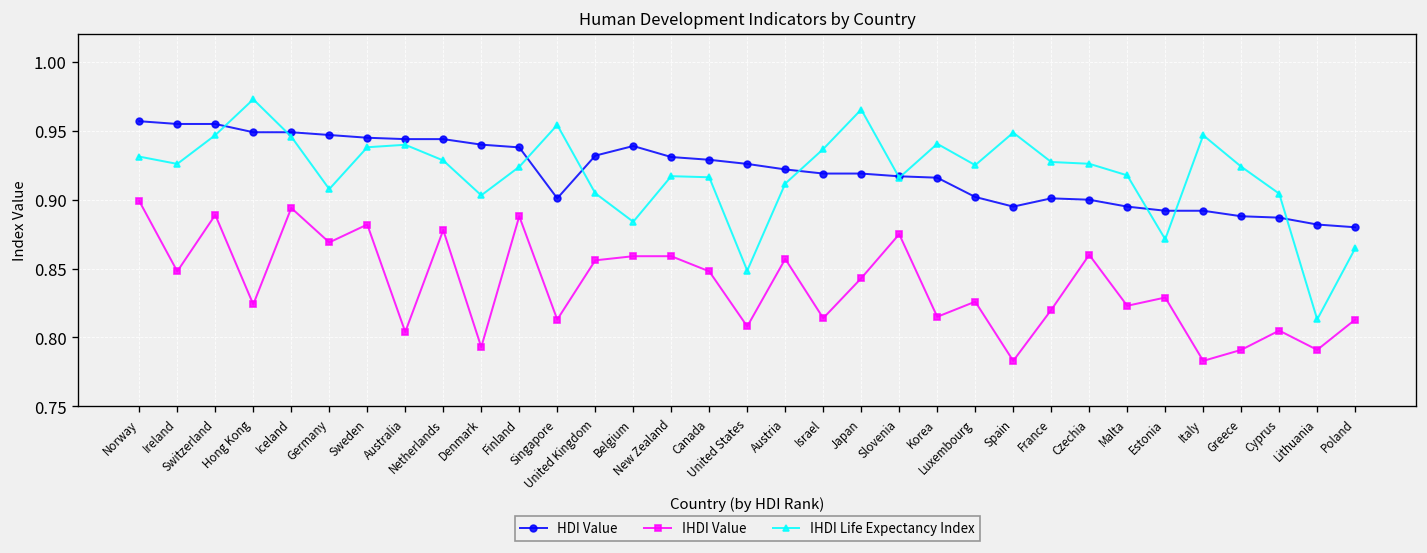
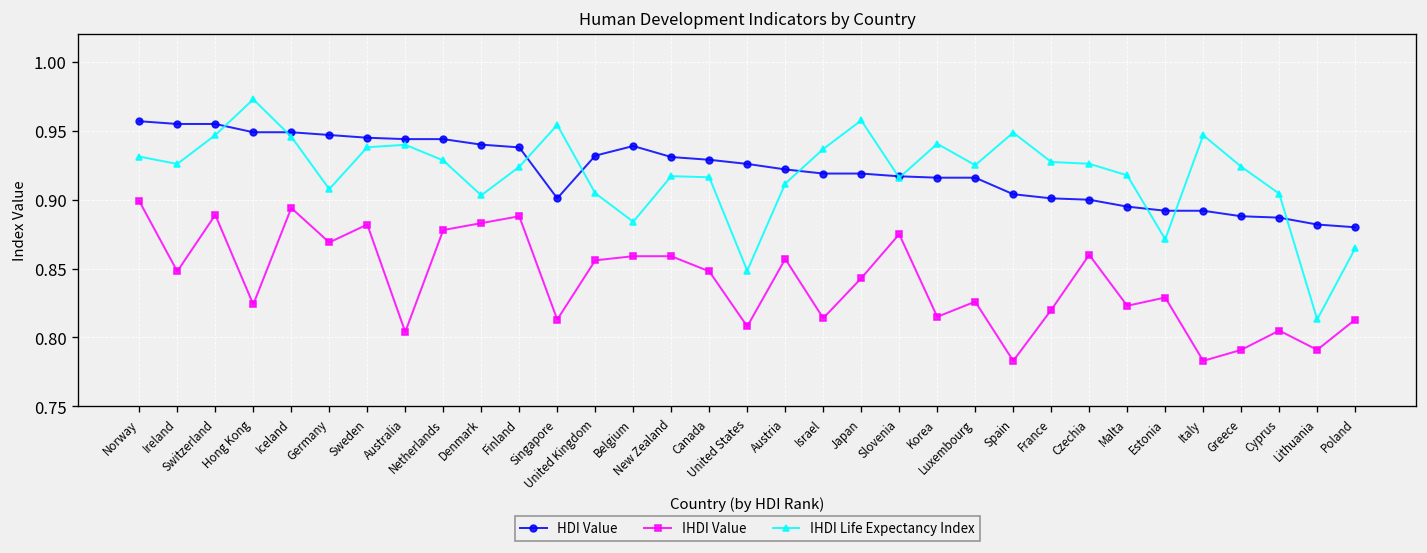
IHDI Value, Denmark: 0.793 -> 0.883
IHDI Life Expectancy Index, Japan: 0.966 -> 0.958
HDI Value, Luxembourg: 0.902 -> 0.916
HDI Value, Spain: 0.895 -> 0.904
